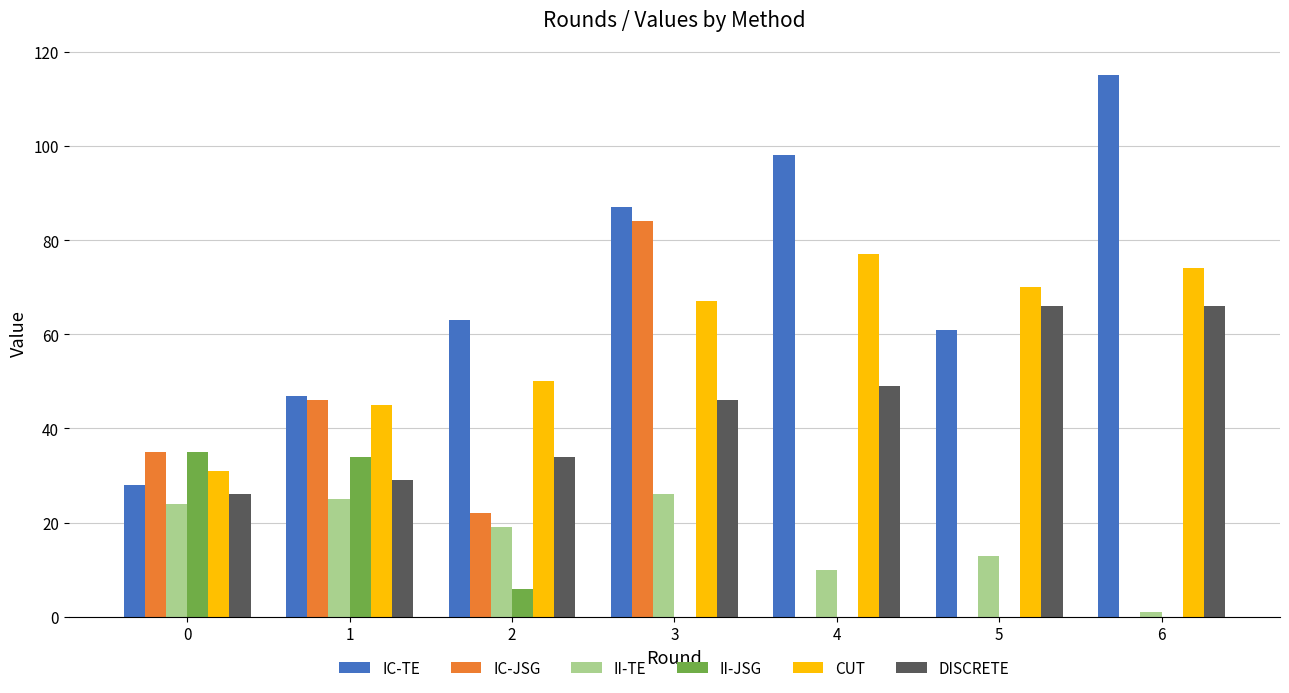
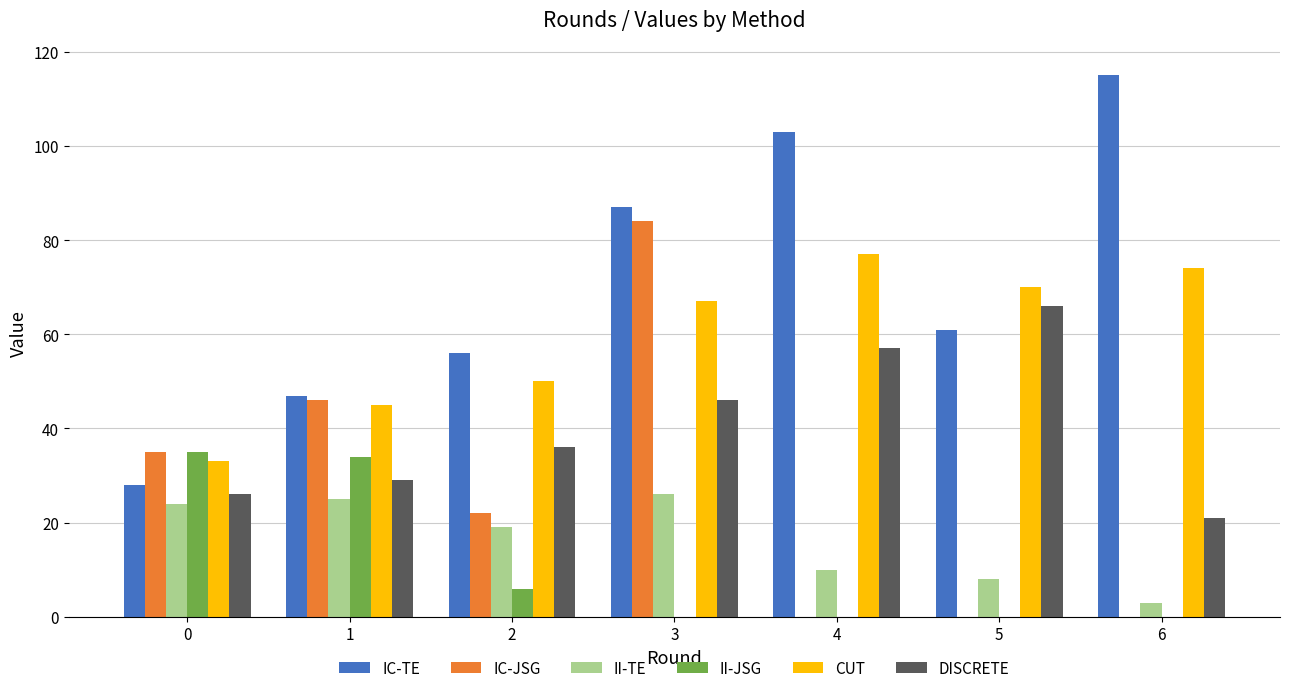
CUT, 0: 31 -> 33
IC-TE, 2: 63 -> 56
DISCRETE, 2: 34 -> 36
IC-TE, 4: 98 -> 103
DISCRETE, 4: 49 -> 57
II-TE, 5: 13 -> 8
II-TE, 6: 1 -> 3
DISCRETE, 6: 66 -> 21
